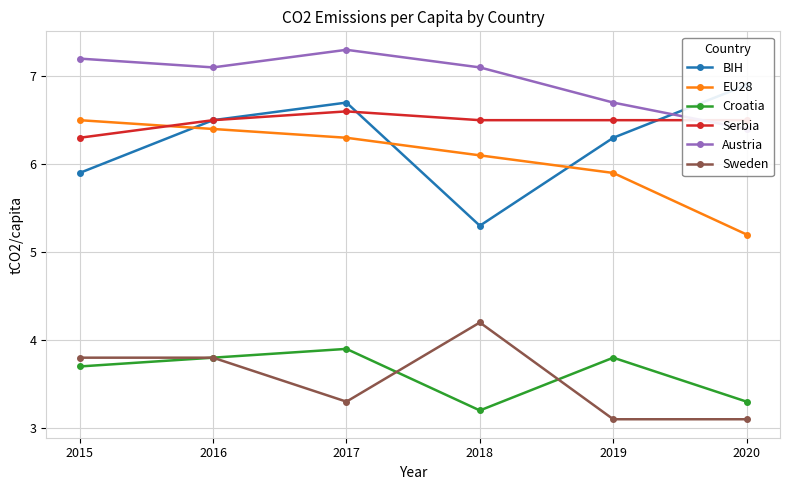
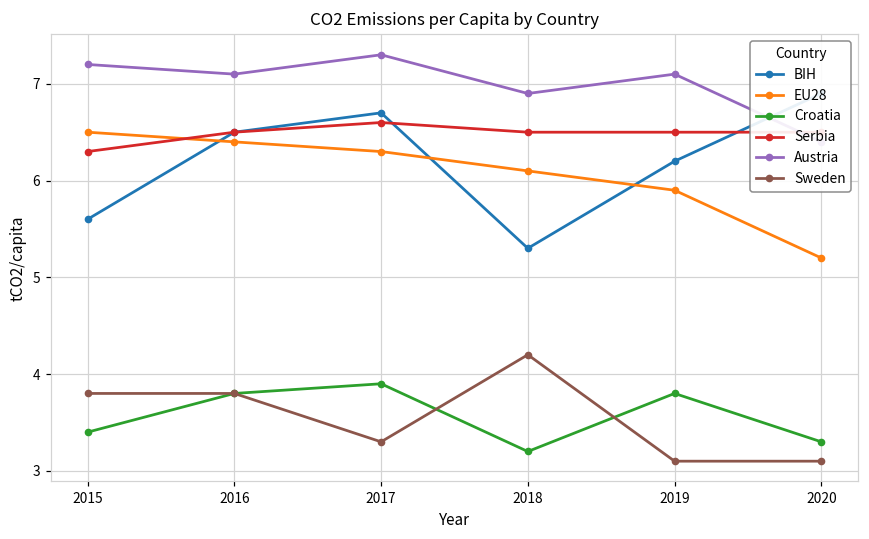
BIH, 2015: 5.9 -> 5.6
Croatia, 2015: 3.7 -> 3.4
Austria, 2018: 7.1 -> 6.9
BIH, 2019: 6.3 -> 6.2
Austria, 2019: 6.7 -> 7.1
